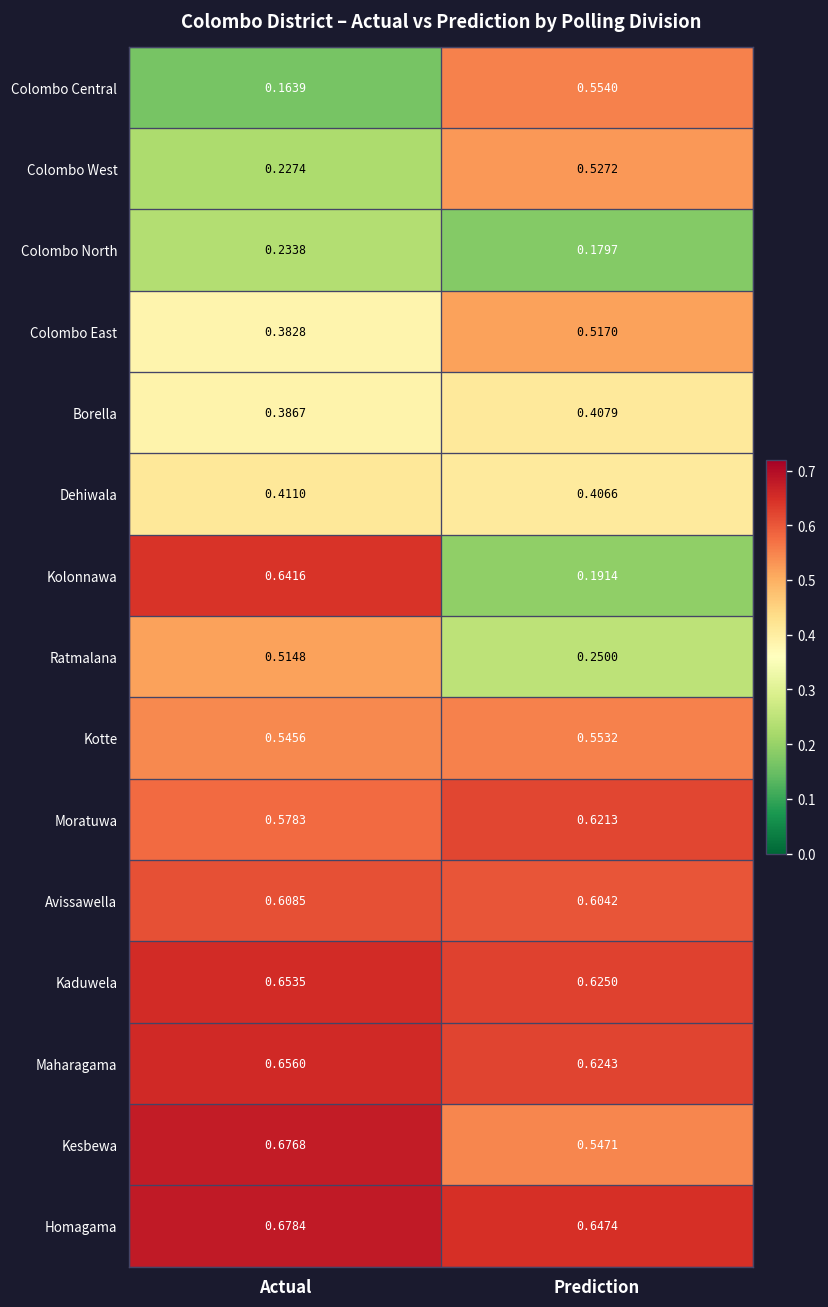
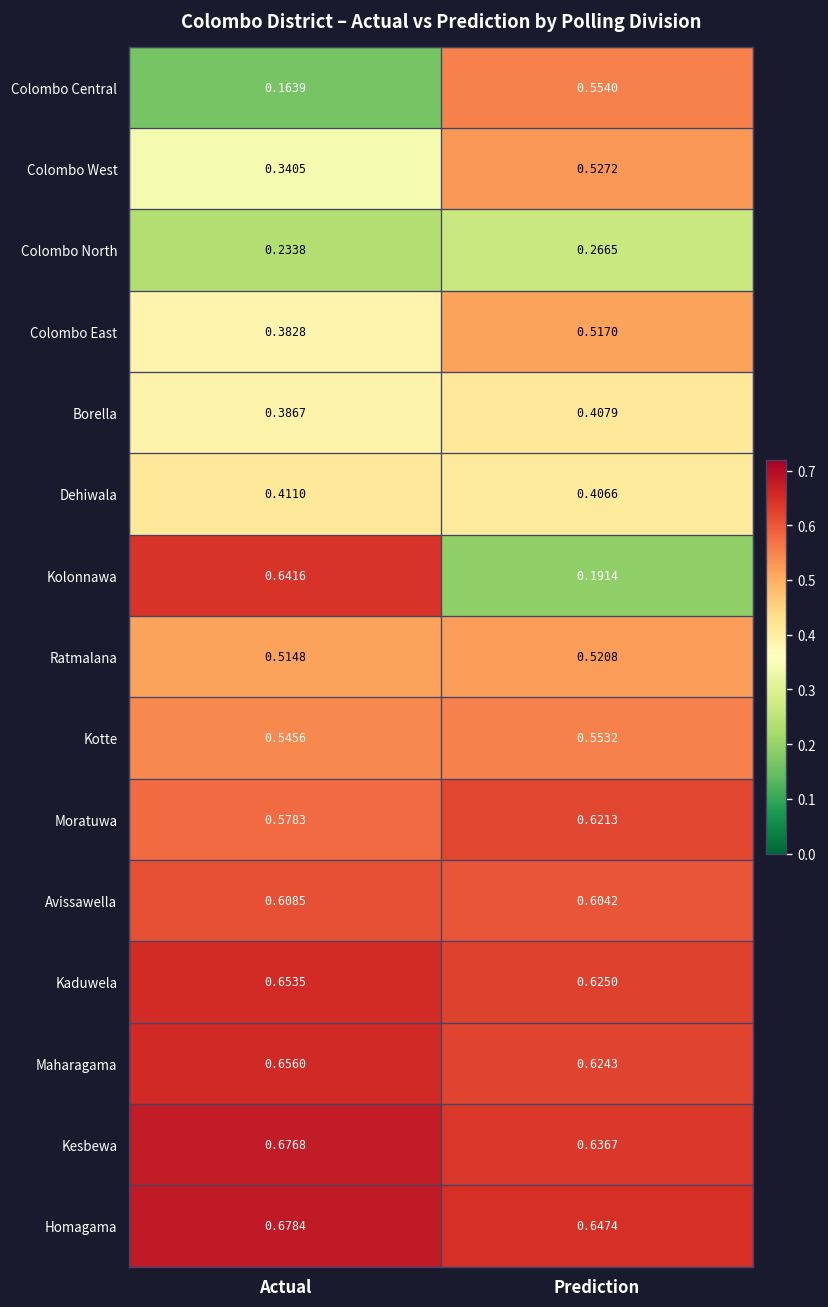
Colombo West, Actual: 0.2274 -> 0.3405
Colombo North, Prediction: 0.1797 -> 0.2665
Ratmalana, Prediction: 0.2500 -> 0.5208
Kesbewa, Prediction: 0.5471 -> 0.6367
